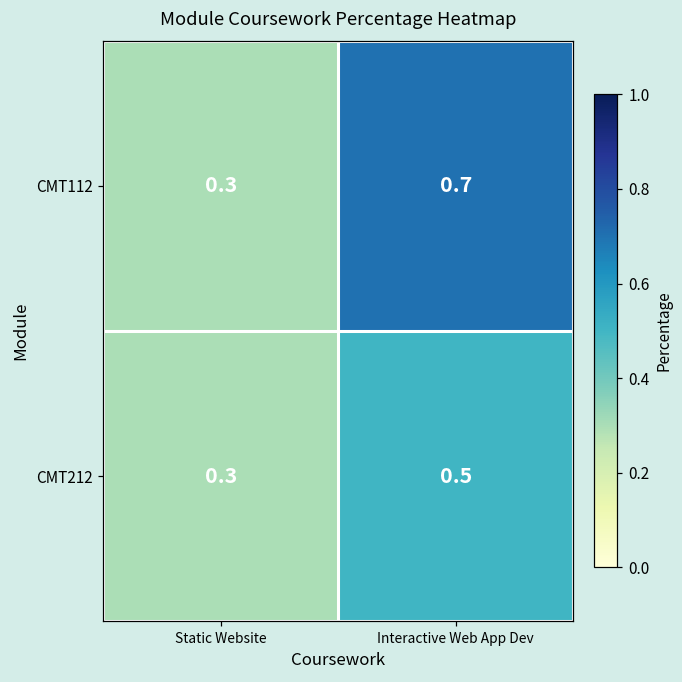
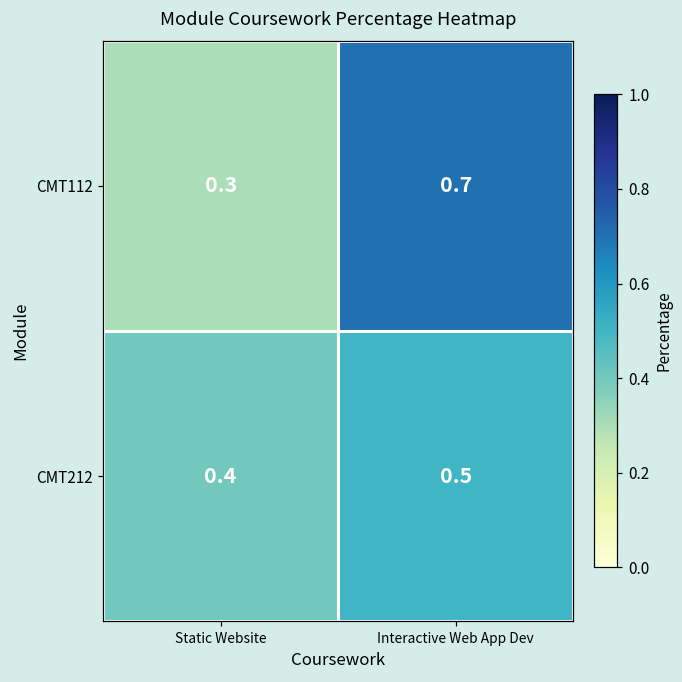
CMT212, Static Website: 0.3 -> 0.4
